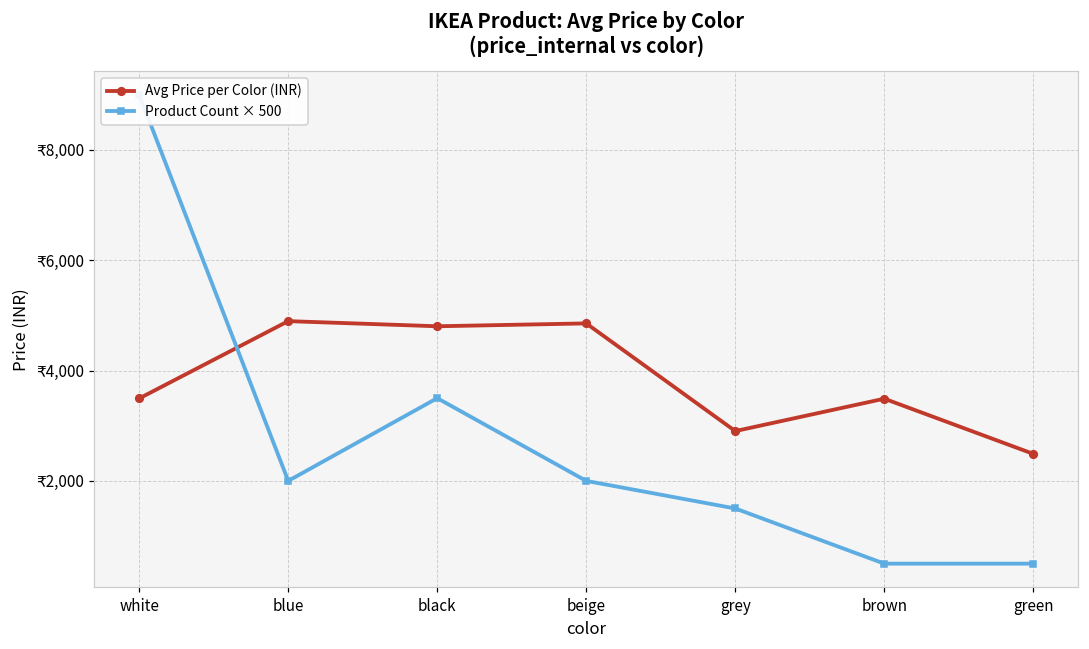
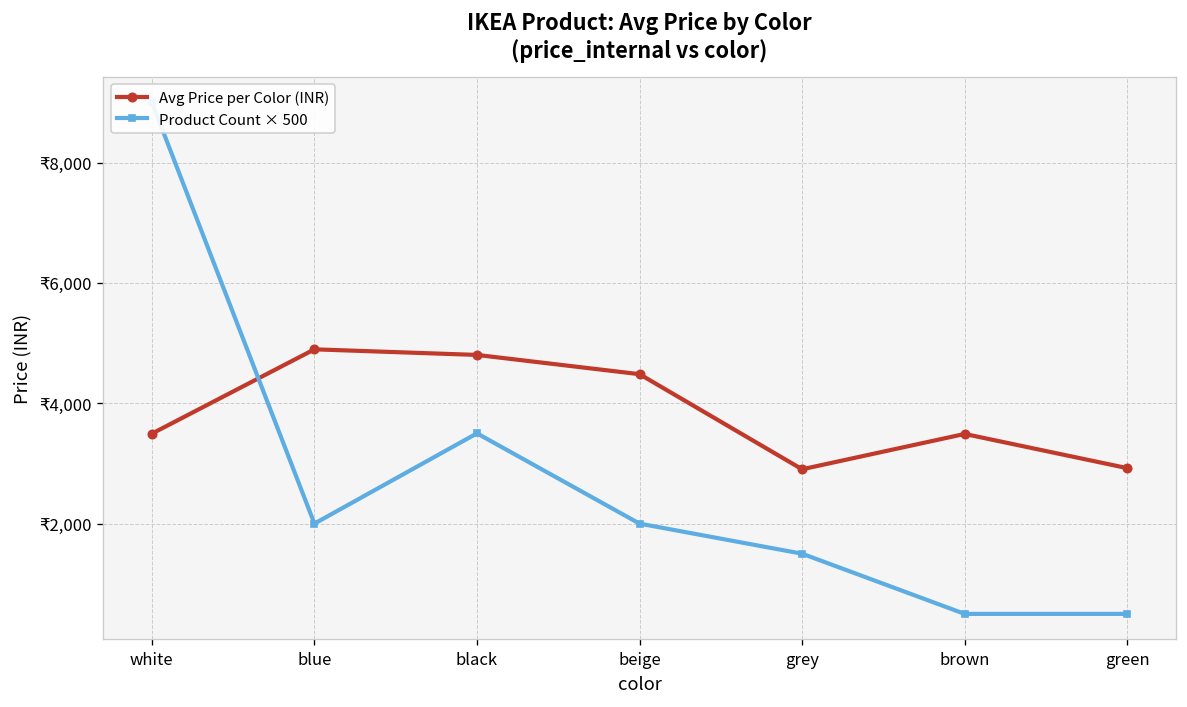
Avg Price per Color (INR), beige: ₹4,900 -> ₹4,500
Avg Price per Color (INR), green: ₹2,500 -> ₹2,900
